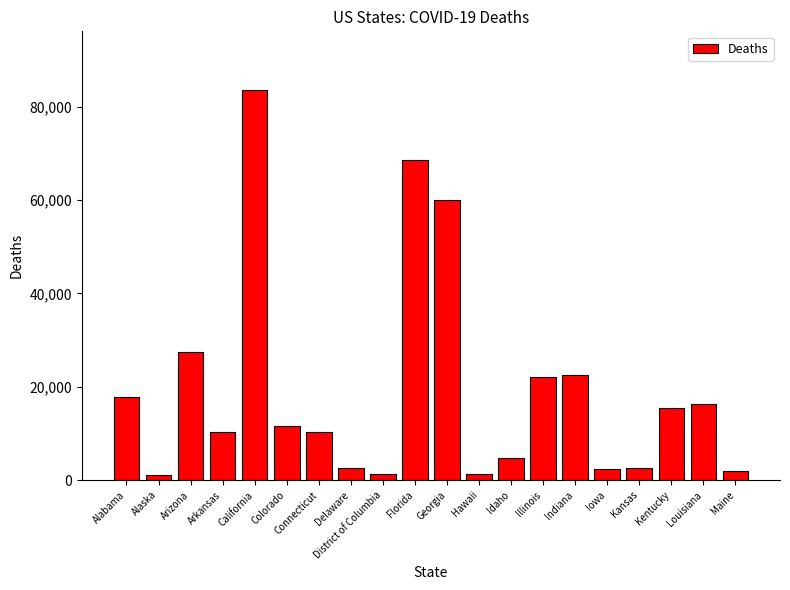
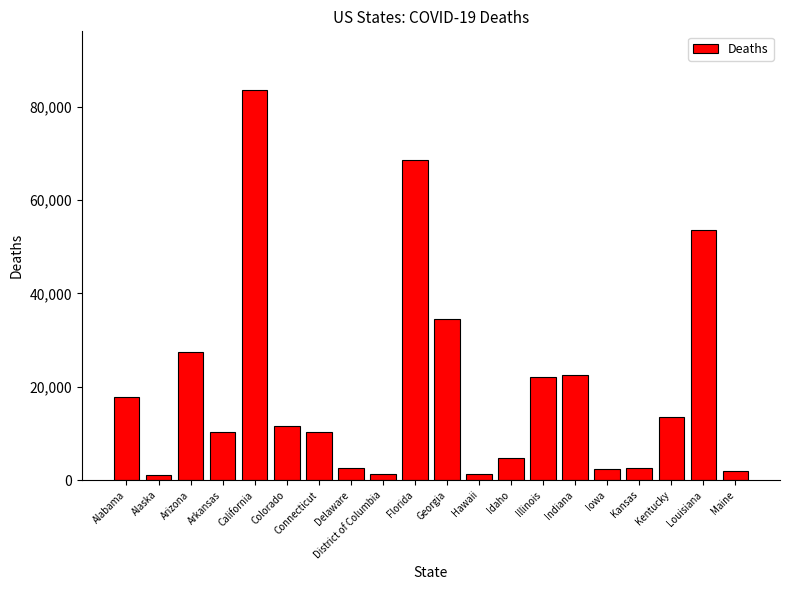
Georgia: 60,000 -> 35,000
Kentucky: 15,000 -> 14,000
Louisiana: 16,000 -> 54,000
